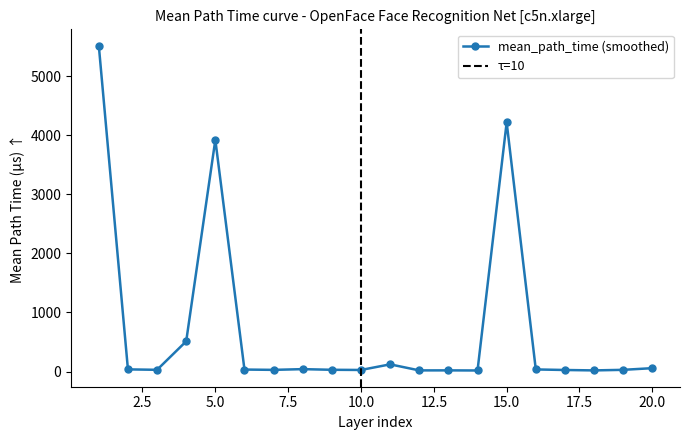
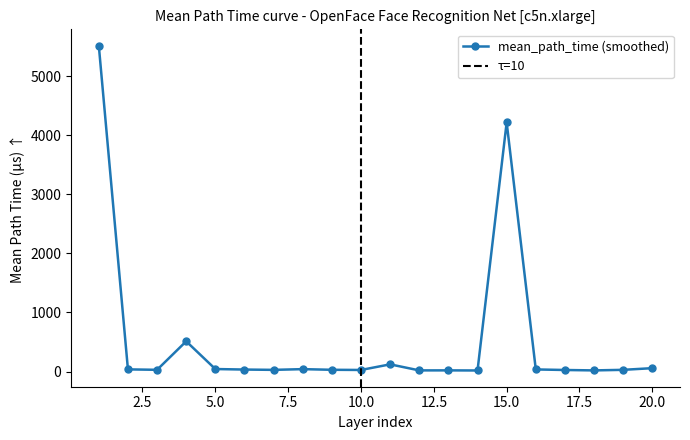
5.0: 3900 -> 0
